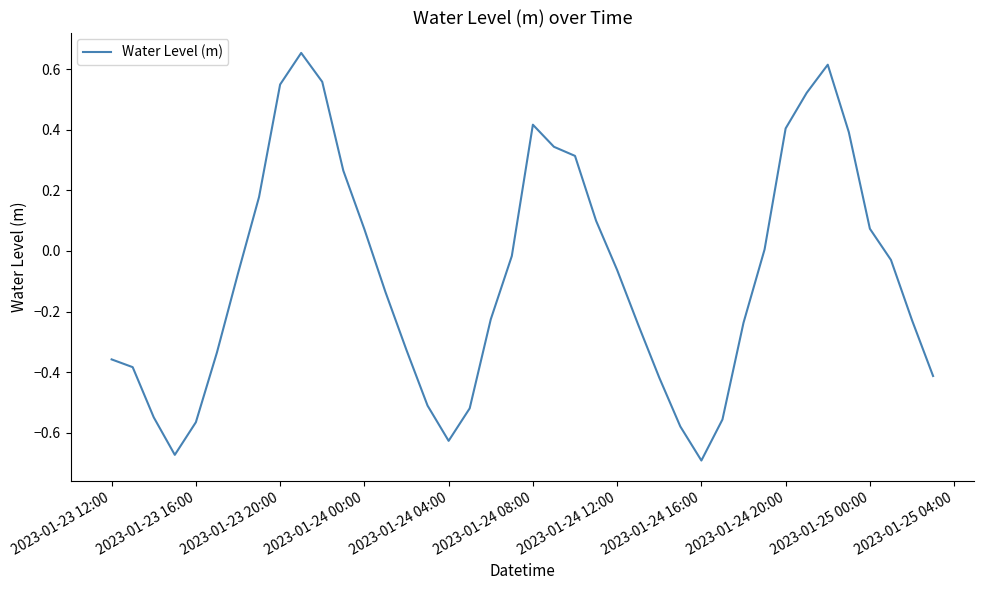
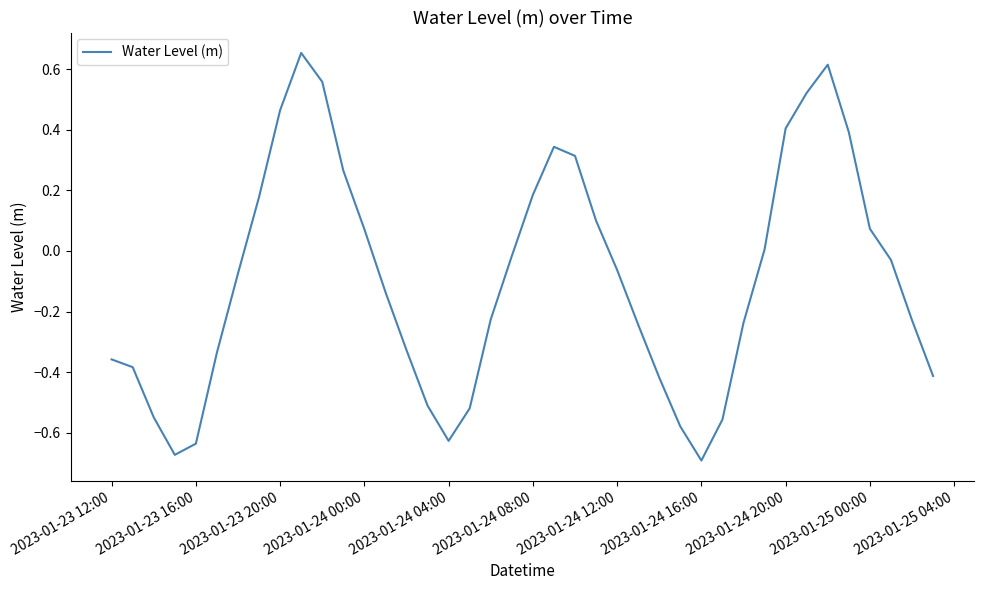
2023-01-23 16:00: -0.57 -> -0.64
2023-01-23 20:00: 0.55 -> 0.46
2023-01-24 08:00: 0.42 -> 0.19
